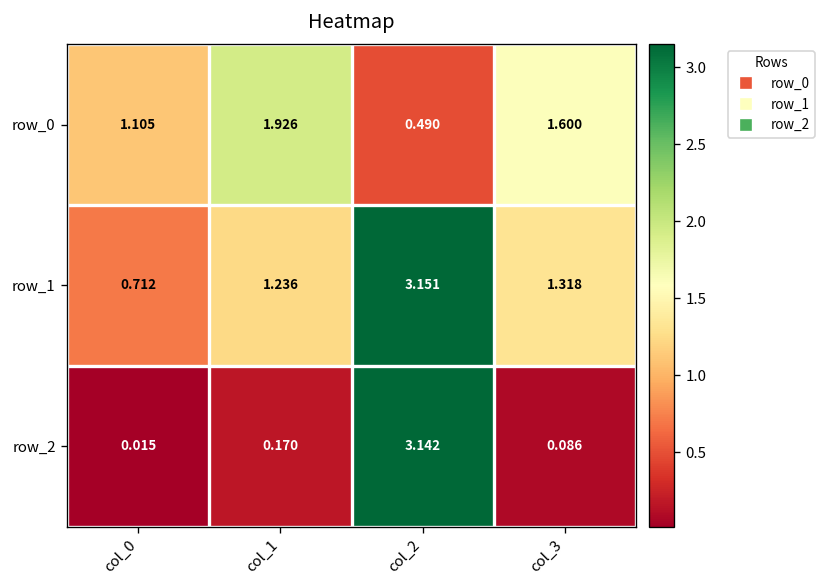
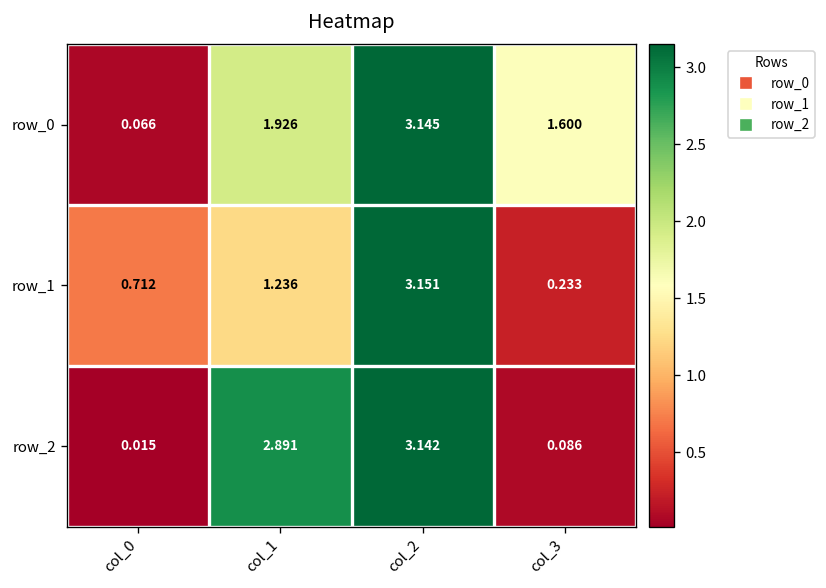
row_0, col_0: 1.105 -> 0.066
row_0, col_2: 0.490 -> 3.145
row_1, col_3: 1.318 -> 0.233
row_2, col_1: 0.170 -> 2.891
